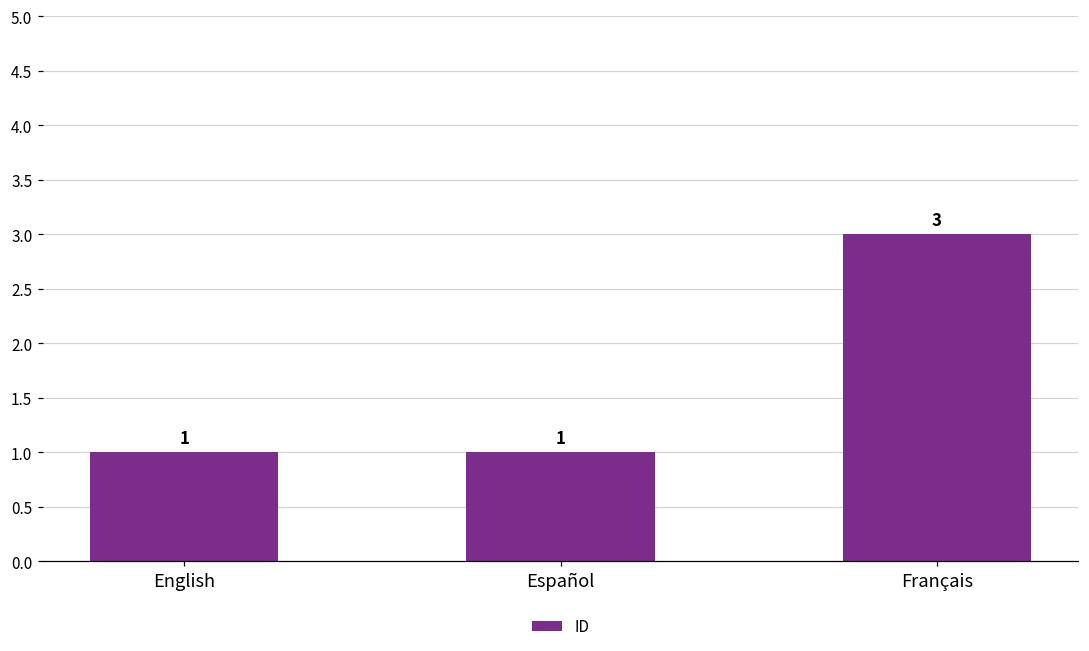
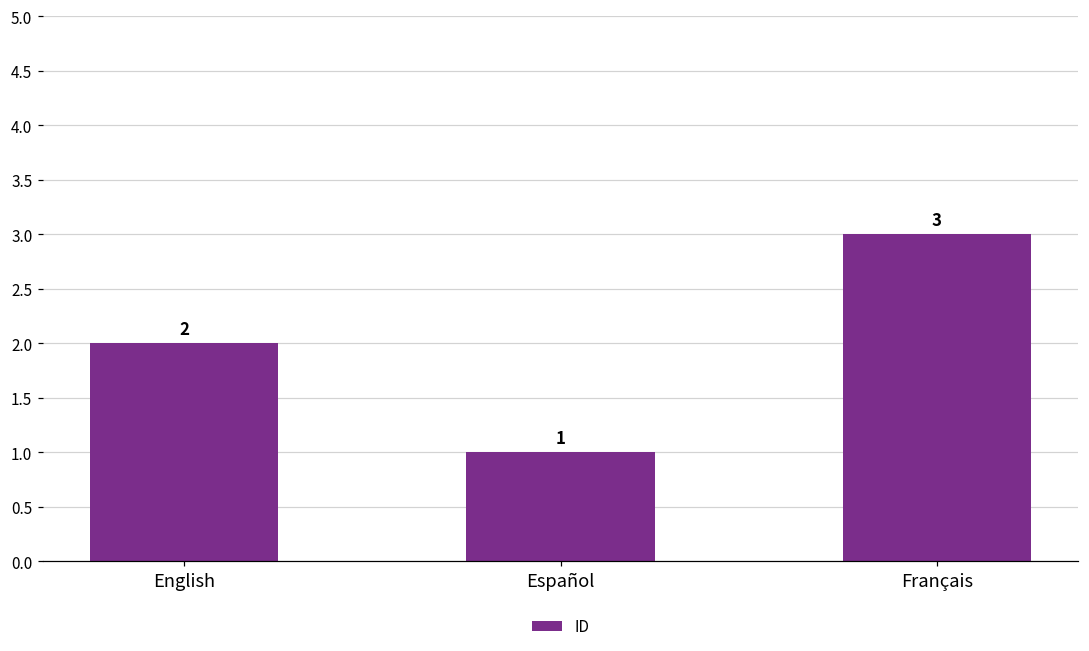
English: 1 -> 2
